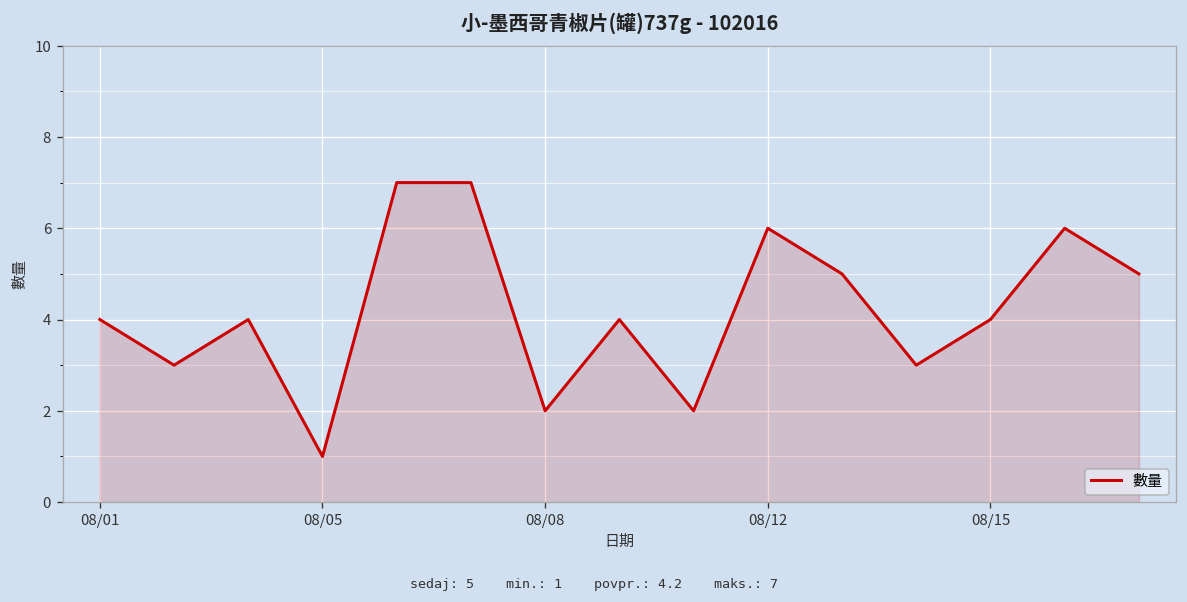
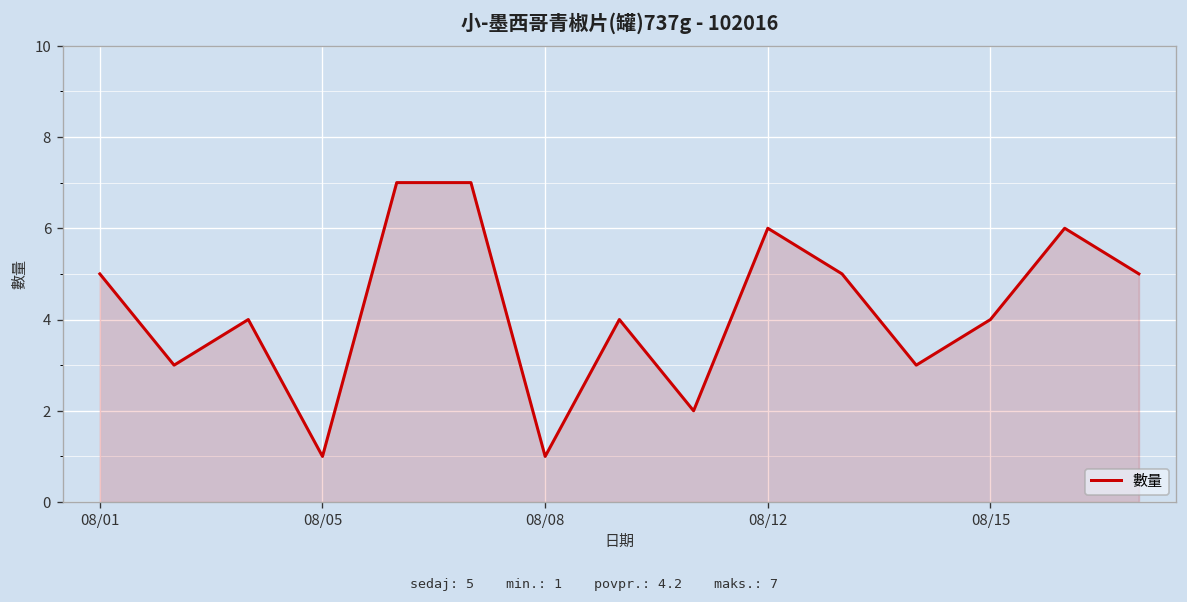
08/01: 4 -> 5
08/08: 2 -> 1
